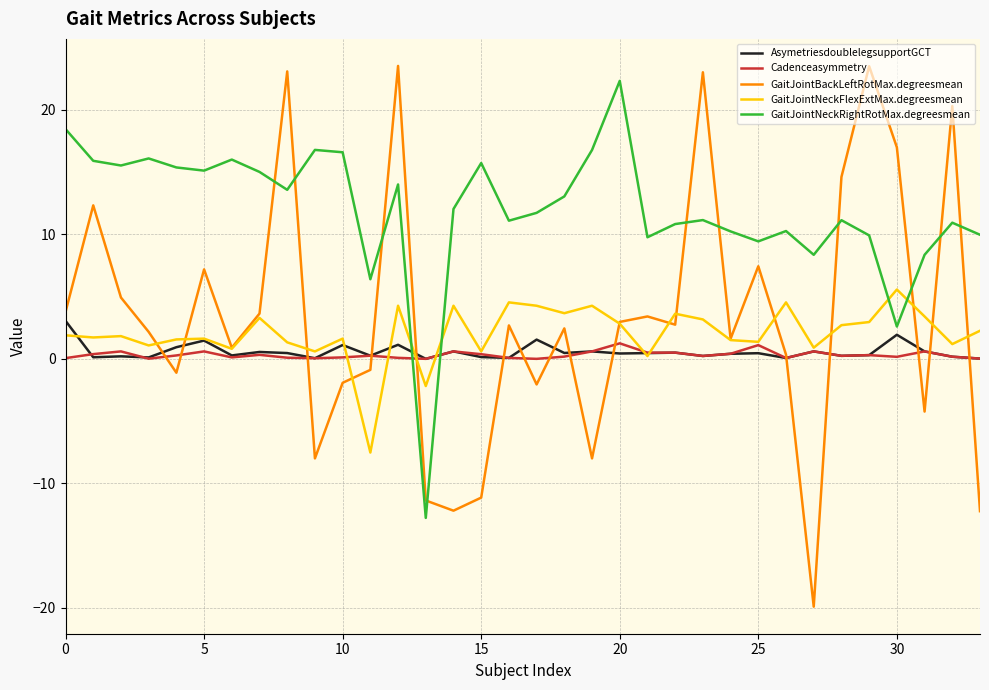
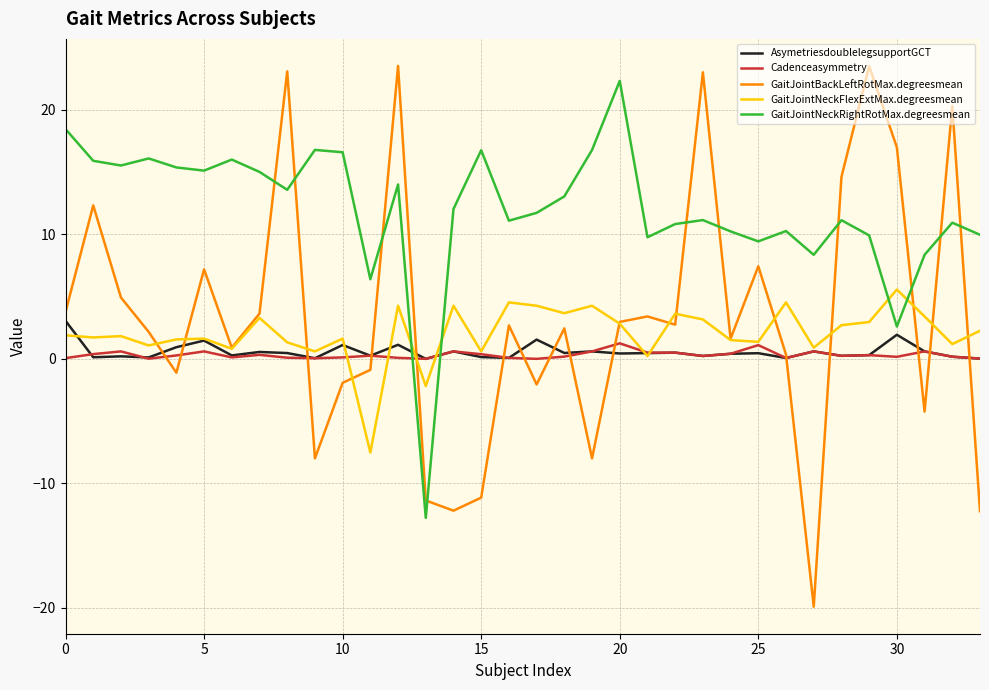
GaitJointNeckRightRotMax.degreesmean, 15: 15.7 -> 16.8
